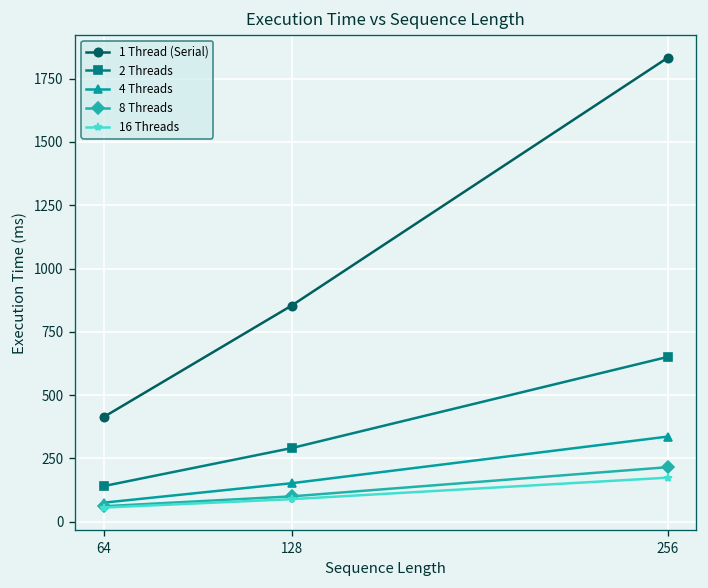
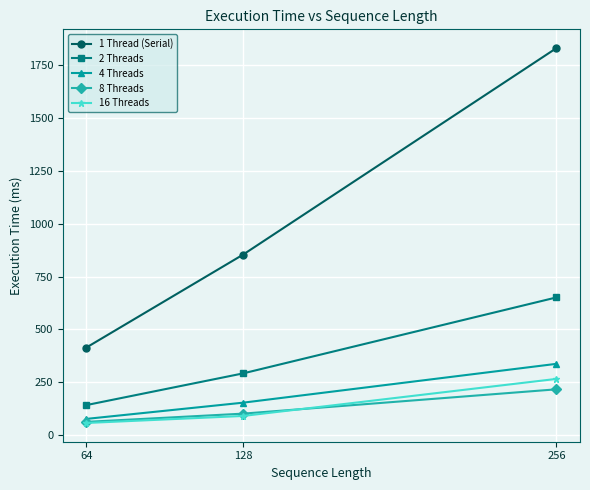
16 Threads, 256: 170 -> 270
